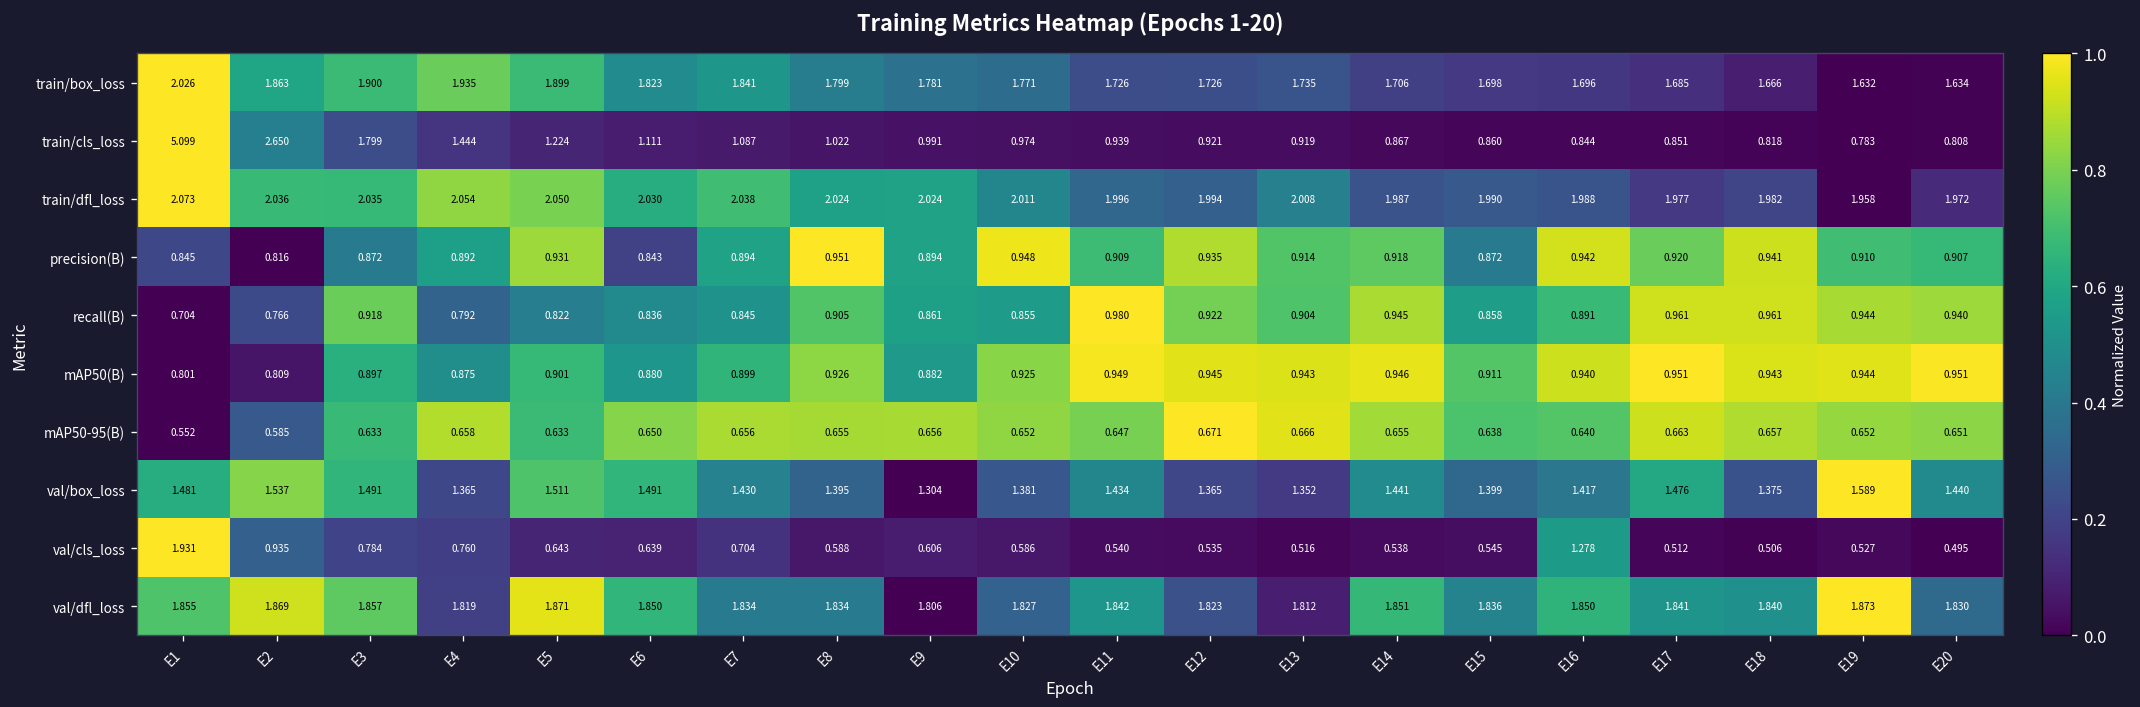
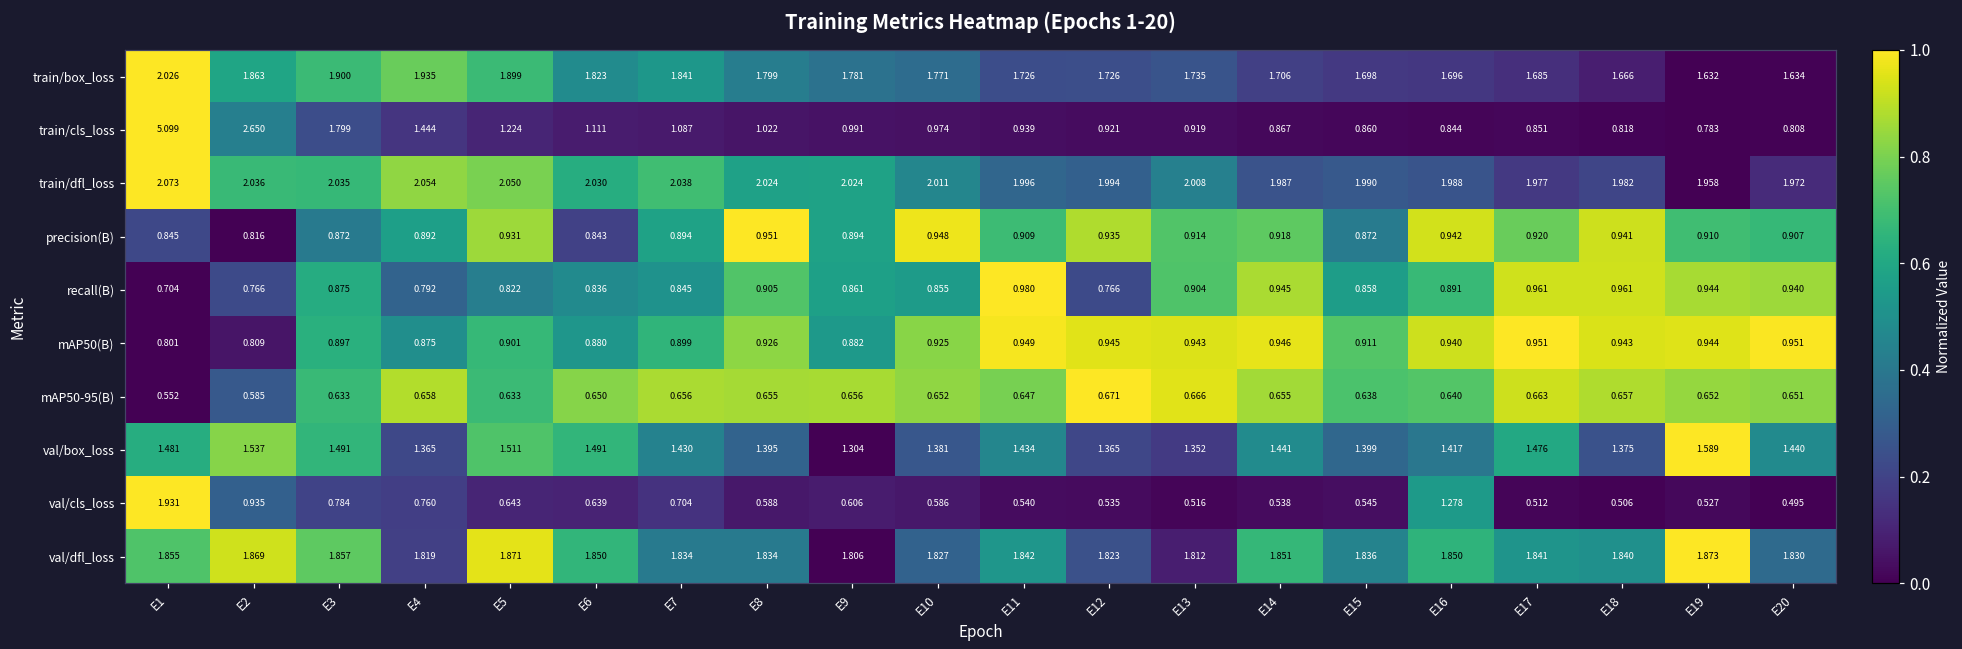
recall(B), E3: 0.918 -> 0.875
recall(B), E12: 0.922 -> 0.766
